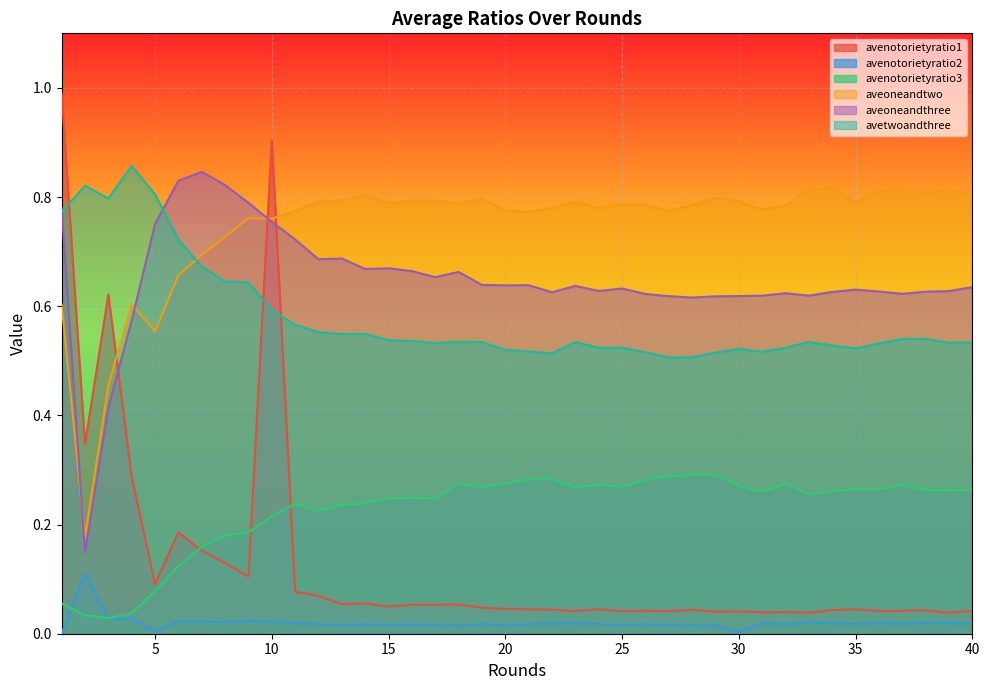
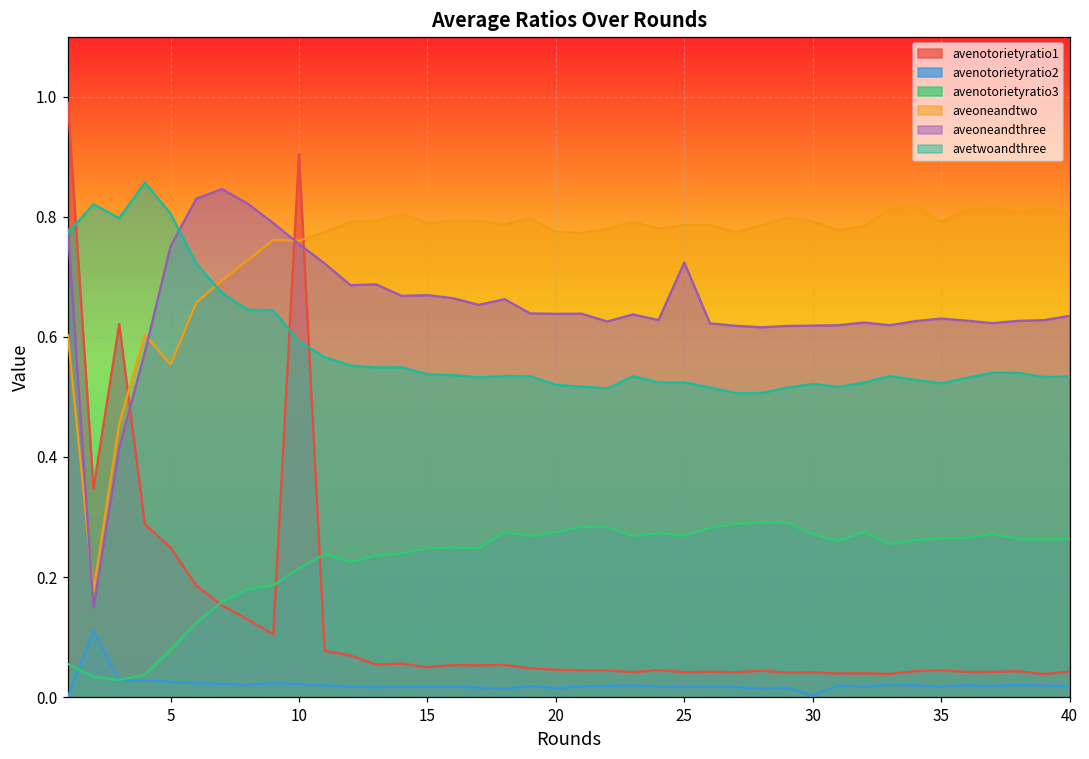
avenotorietyratio1, 5: 0.09 -> 0.25
avenotorietyratio2, 5: 0.00 -> 0.03
aveoneandthree, 25: 0.63 -> 0.72
